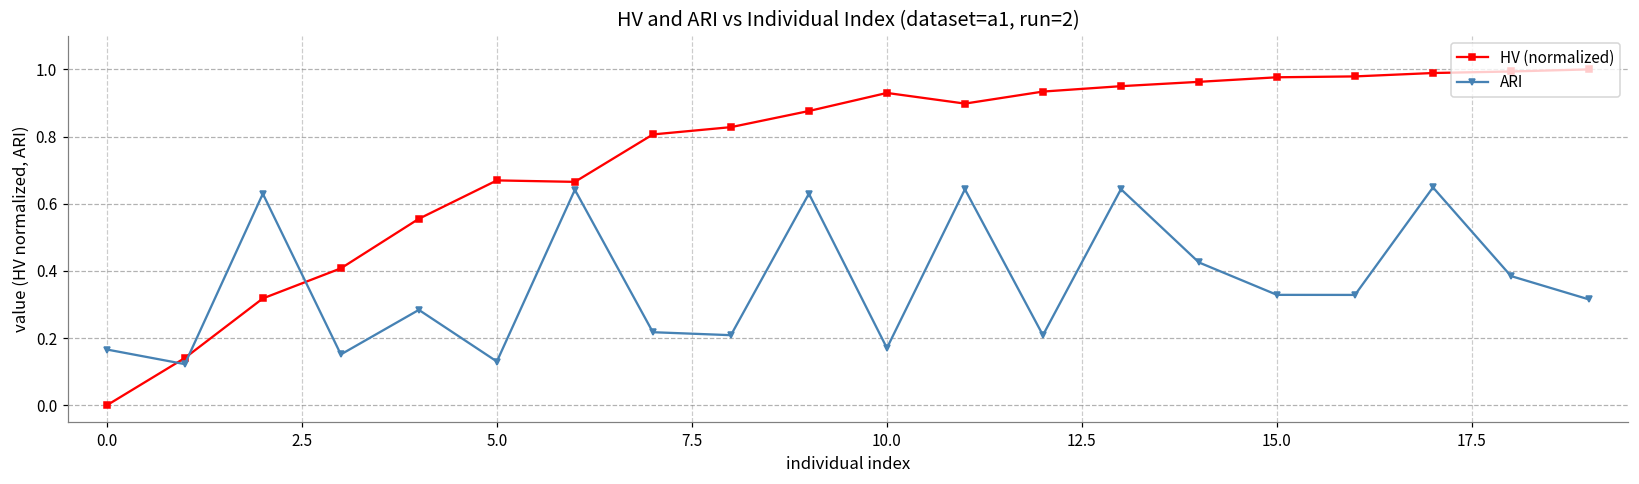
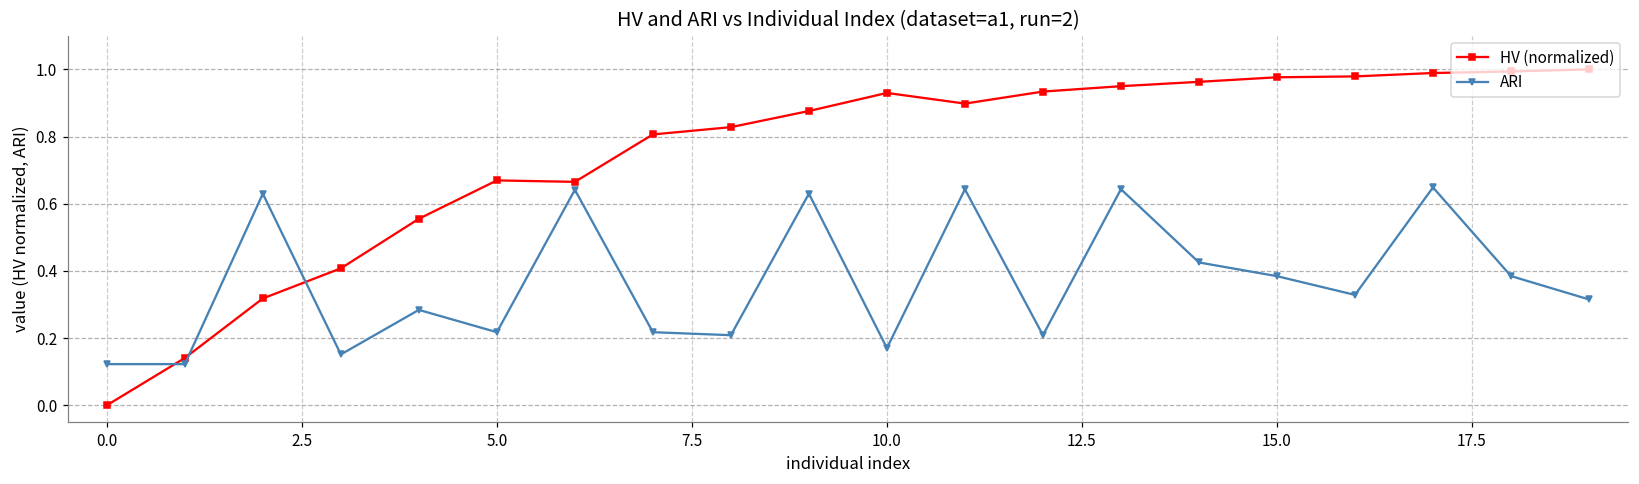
ARI, 0.0: 0.17 -> 0.12
ARI, 5.0: 0.13 -> 0.22
ARI, 15.0: 0.33 -> 0.38
